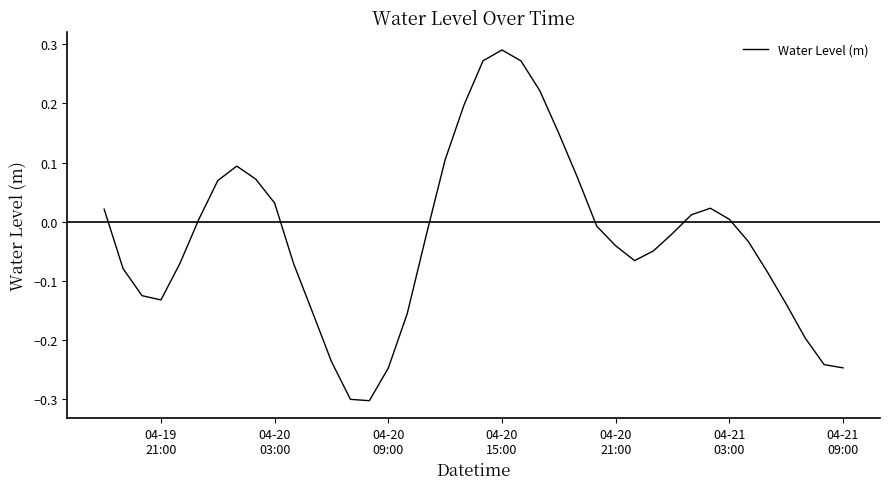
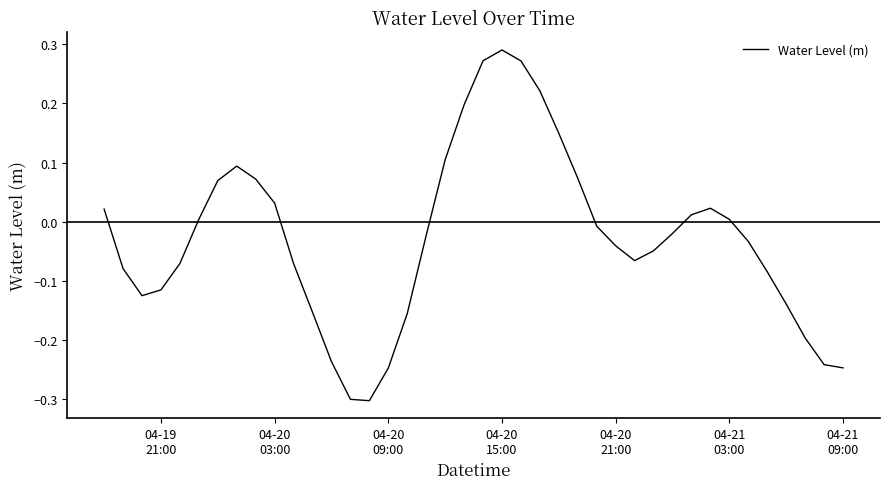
04-19 21:00: -0.13 -> -0.12
